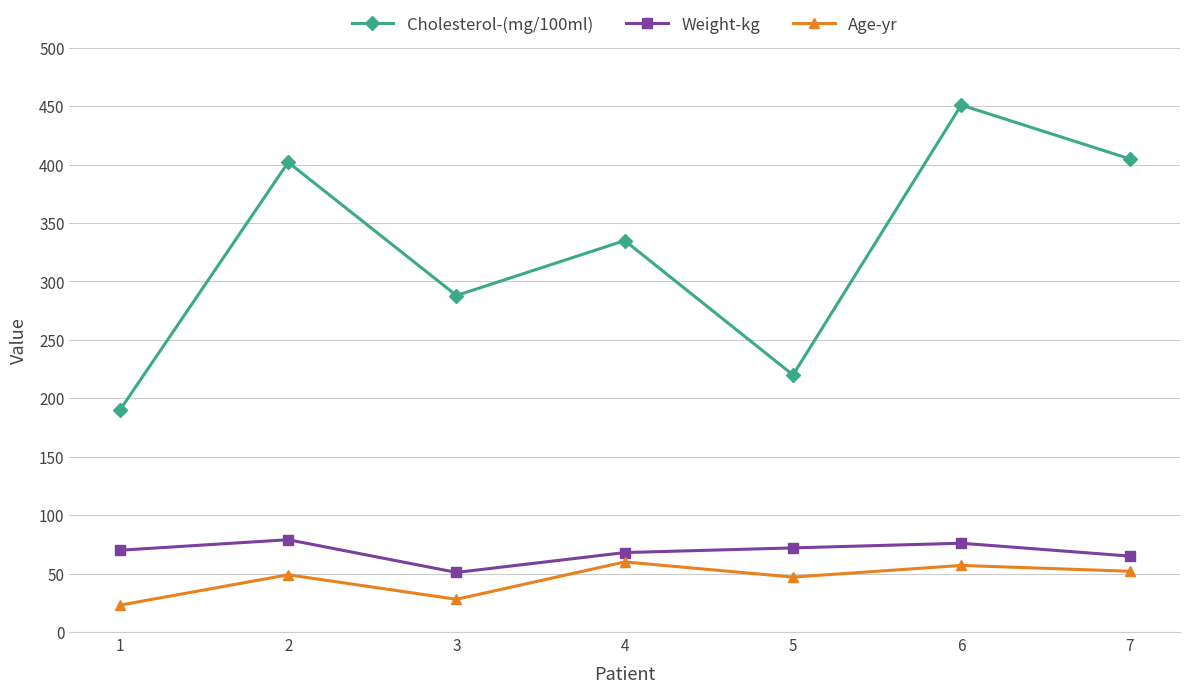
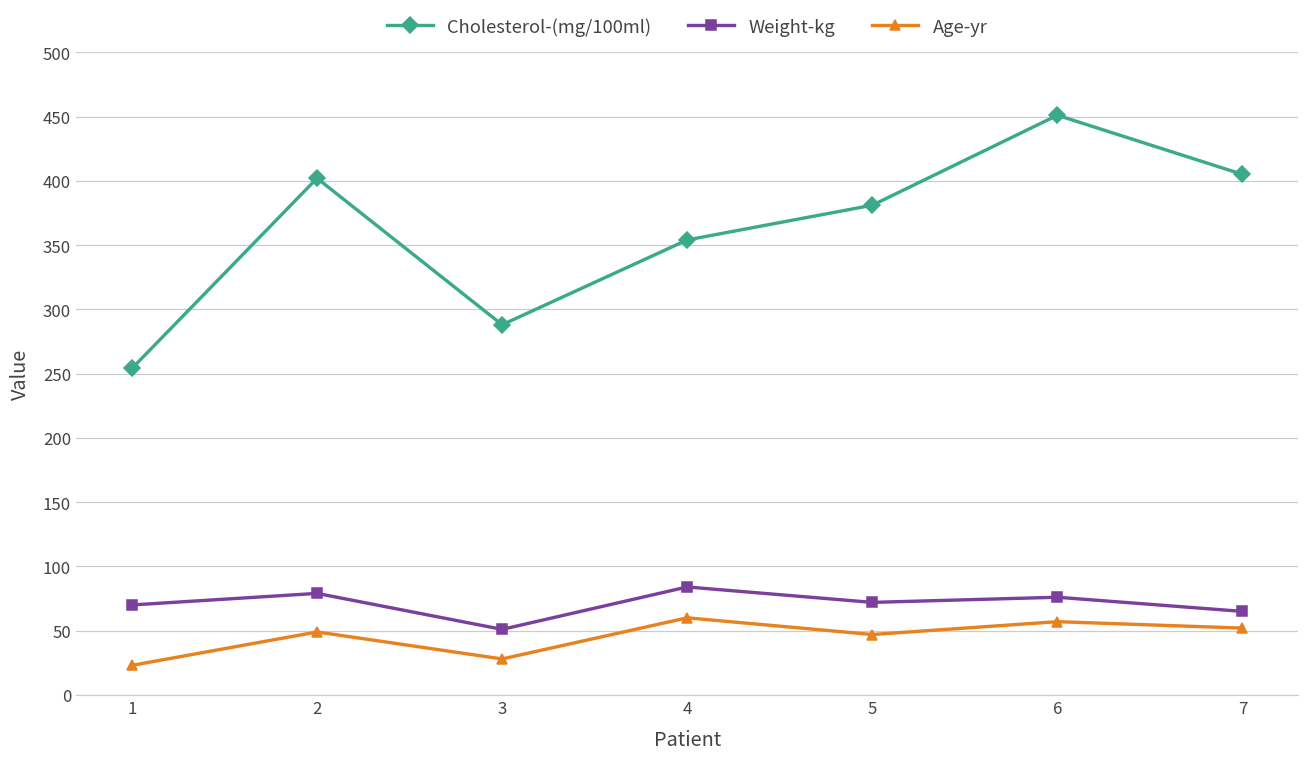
Cholesterol-(mg/100ml), 1: 190 -> 254
Cholesterol-(mg/100ml), 4: 335 -> 354
Weight-kg, 4: 68 -> 84
Cholesterol-(mg/100ml), 5: 220 -> 381
